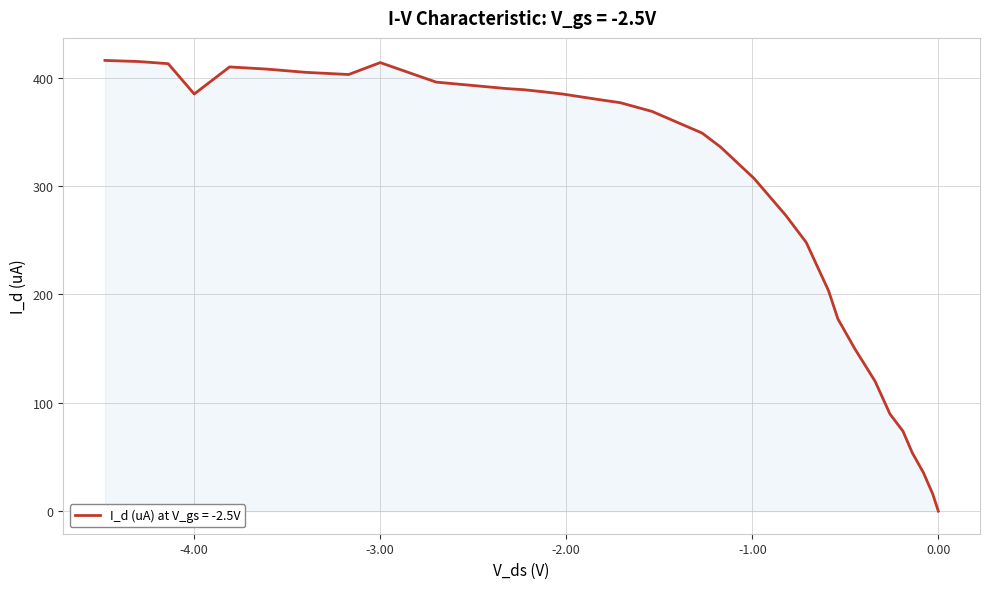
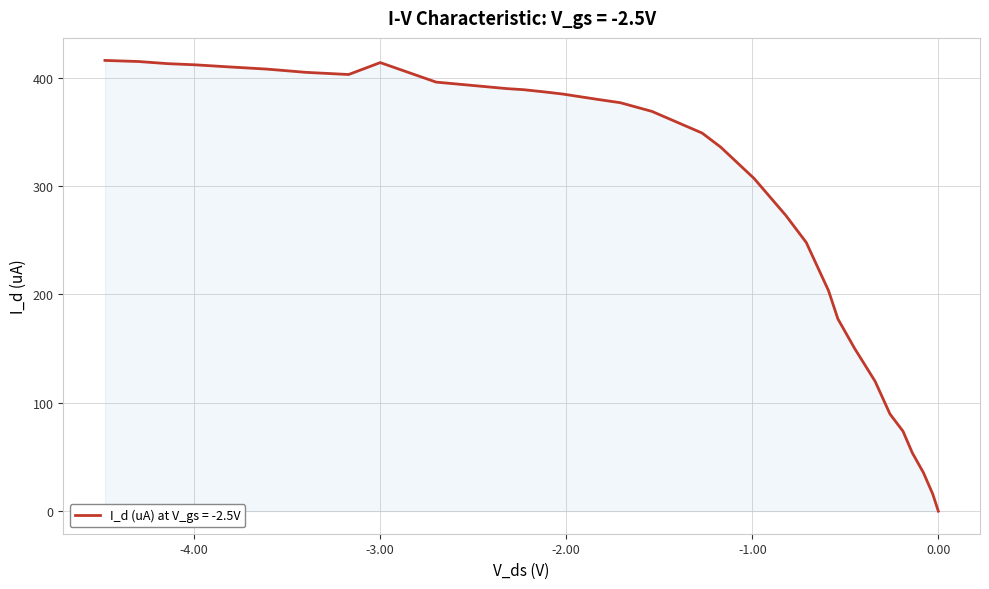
-4.00: 385 -> 412
